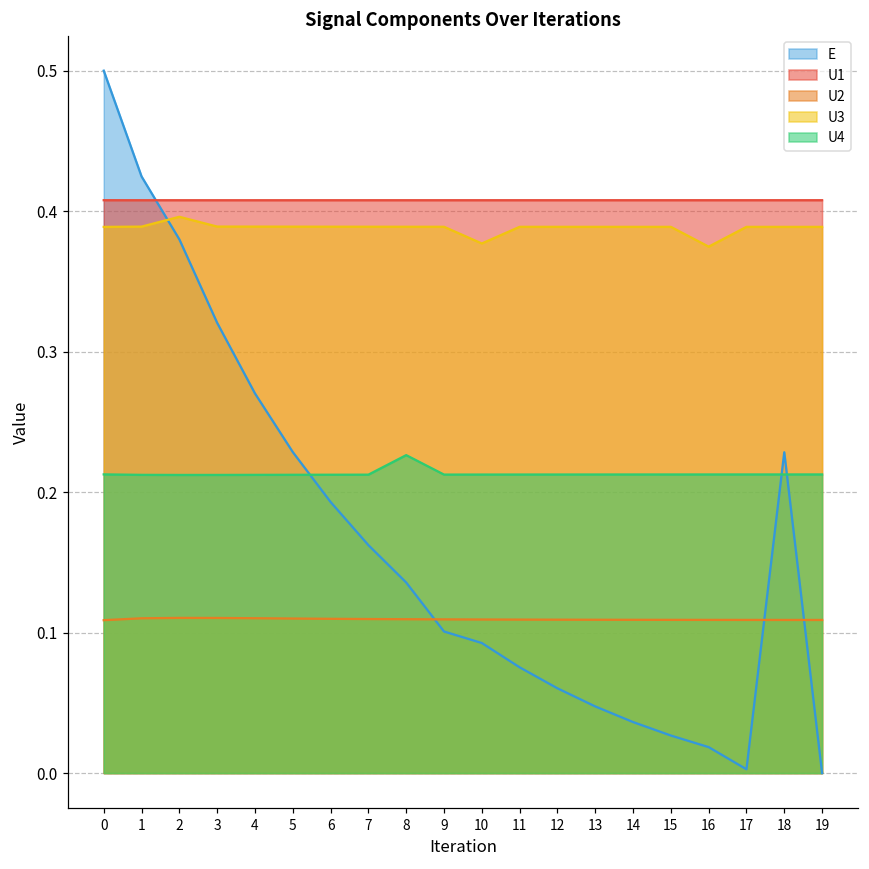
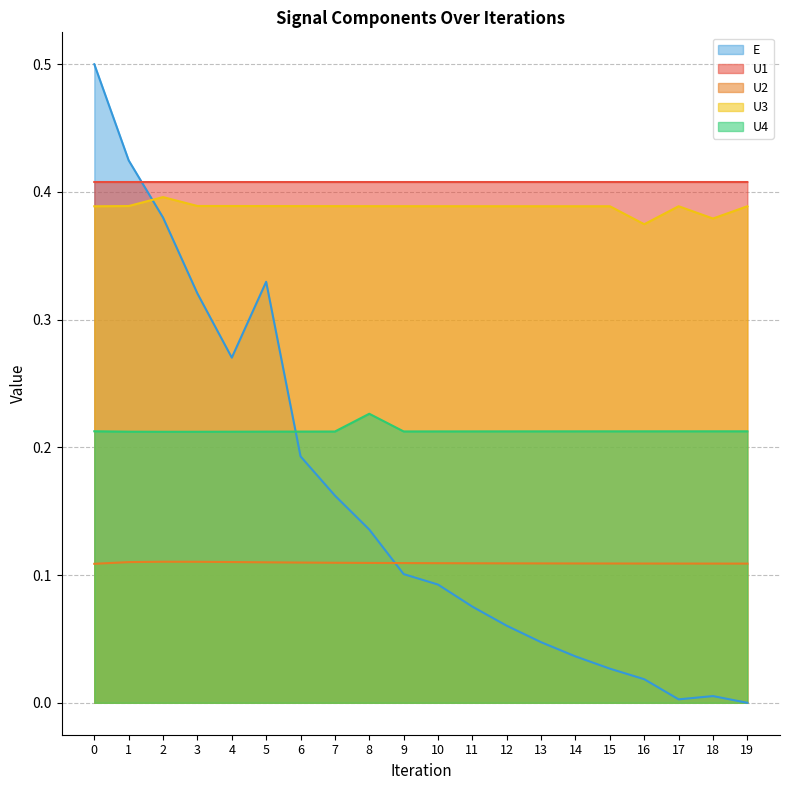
E, 5: 0.229 -> 0.330
U3, 10: 0.377 -> 0.389
E, 18: 0.228 -> 0.005
U3, 18: 0.389 -> 0.379
